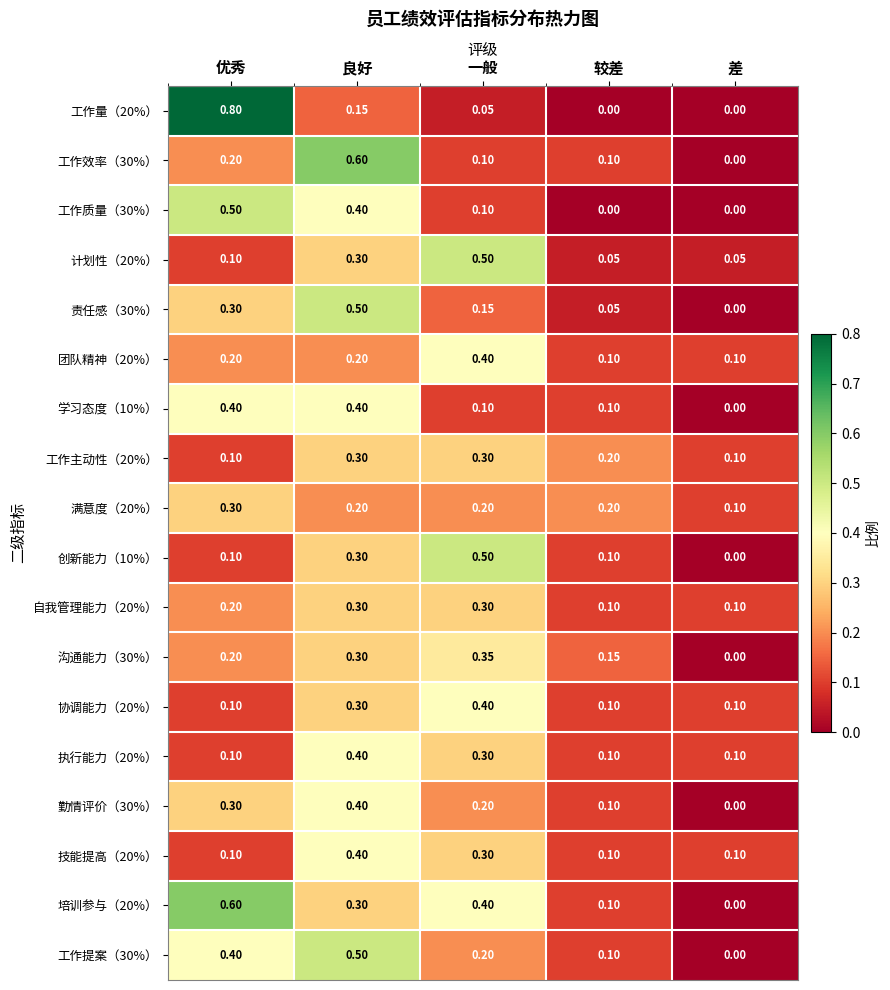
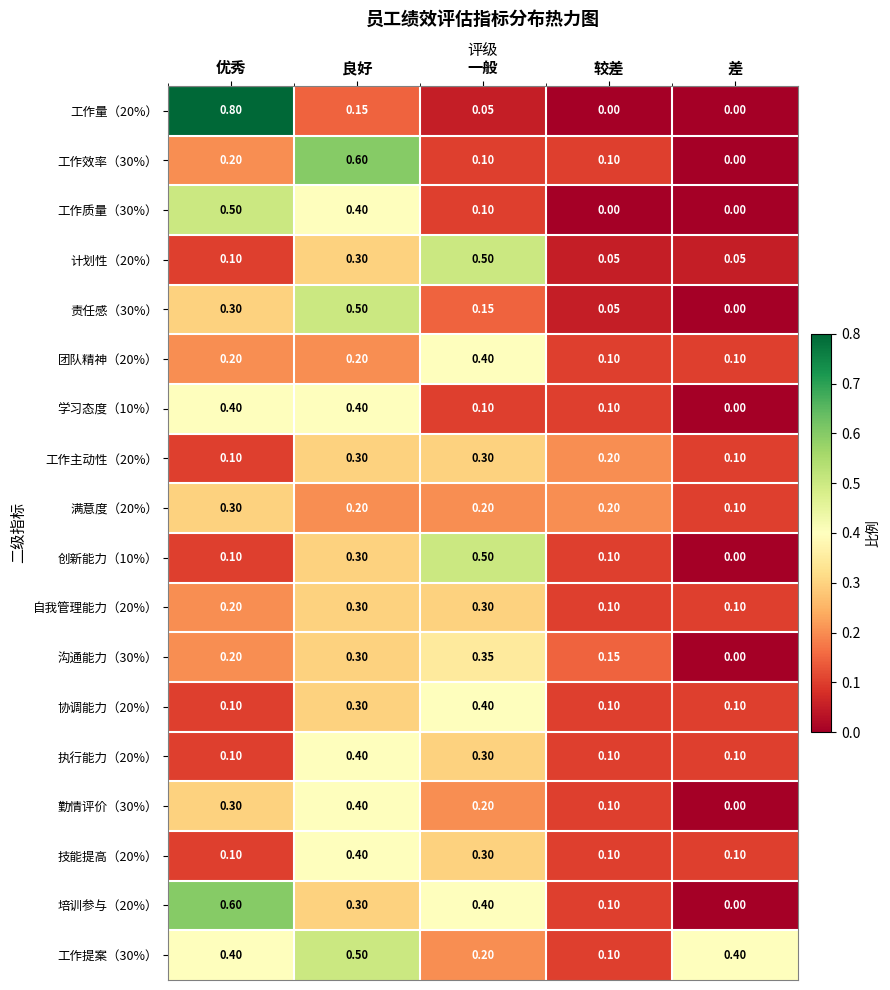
工作提案（30%）, 差: 0.00 -> 0.40
